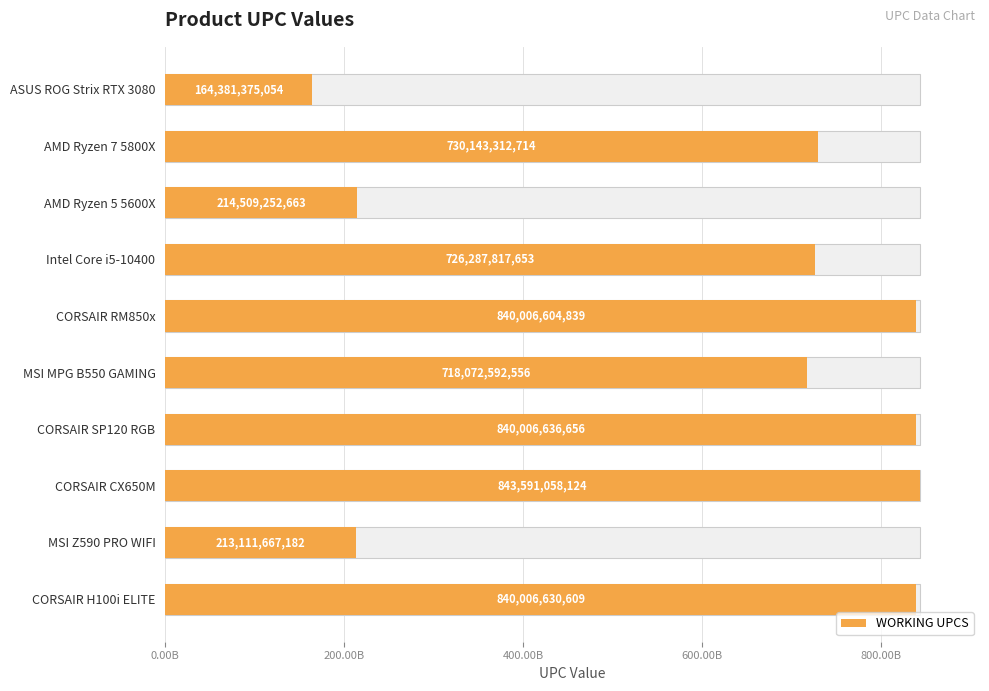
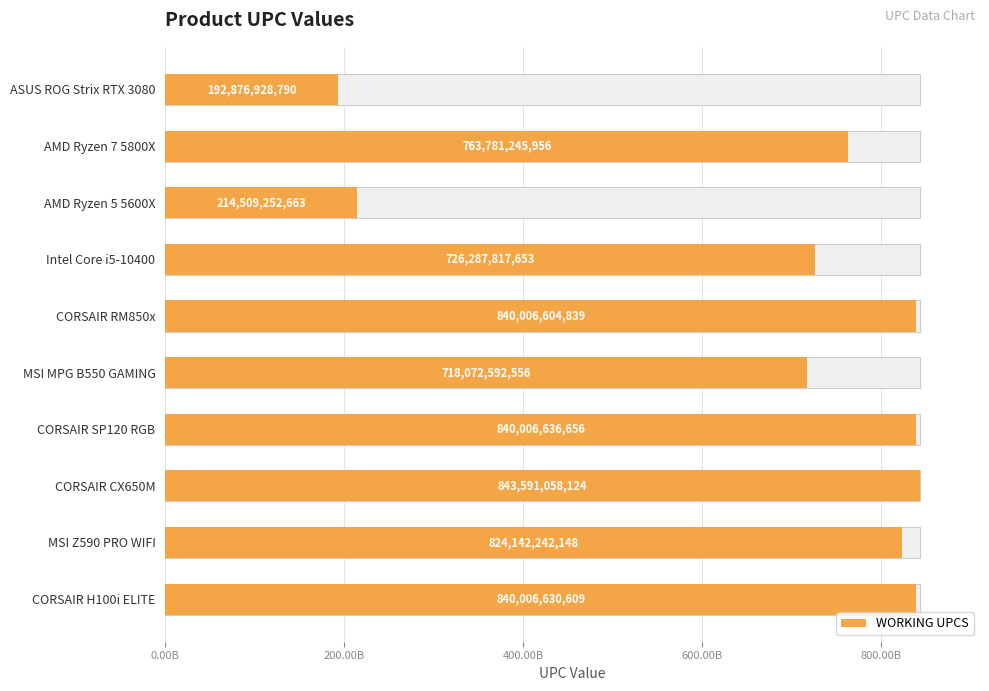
WORKING UPCS, ASUS ROG Strix RTX 3080: 164,381,375,054 -> 192,876,928,790
WORKING UPCS, AMD Ryzen 7 5800X: 730,143,312,714 -> 763,781,245,956
WORKING UPCS, MSI Z590 PRO WIFI: 213,111,667,182 -> 824,142,242,148
